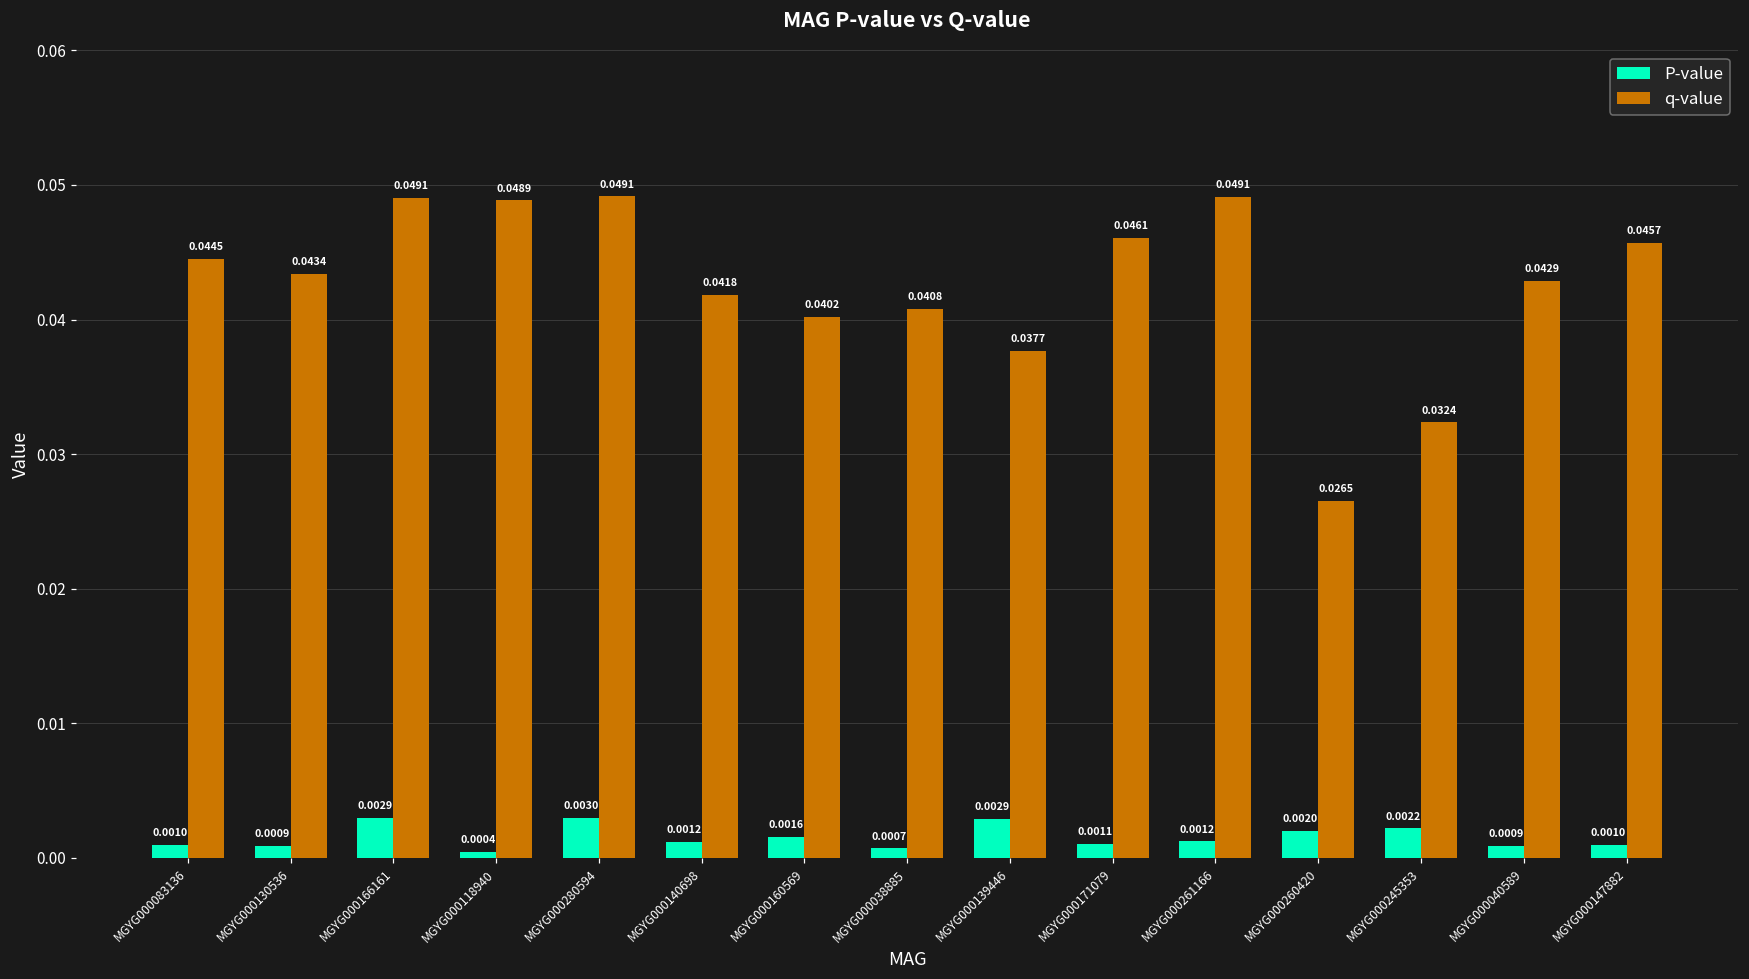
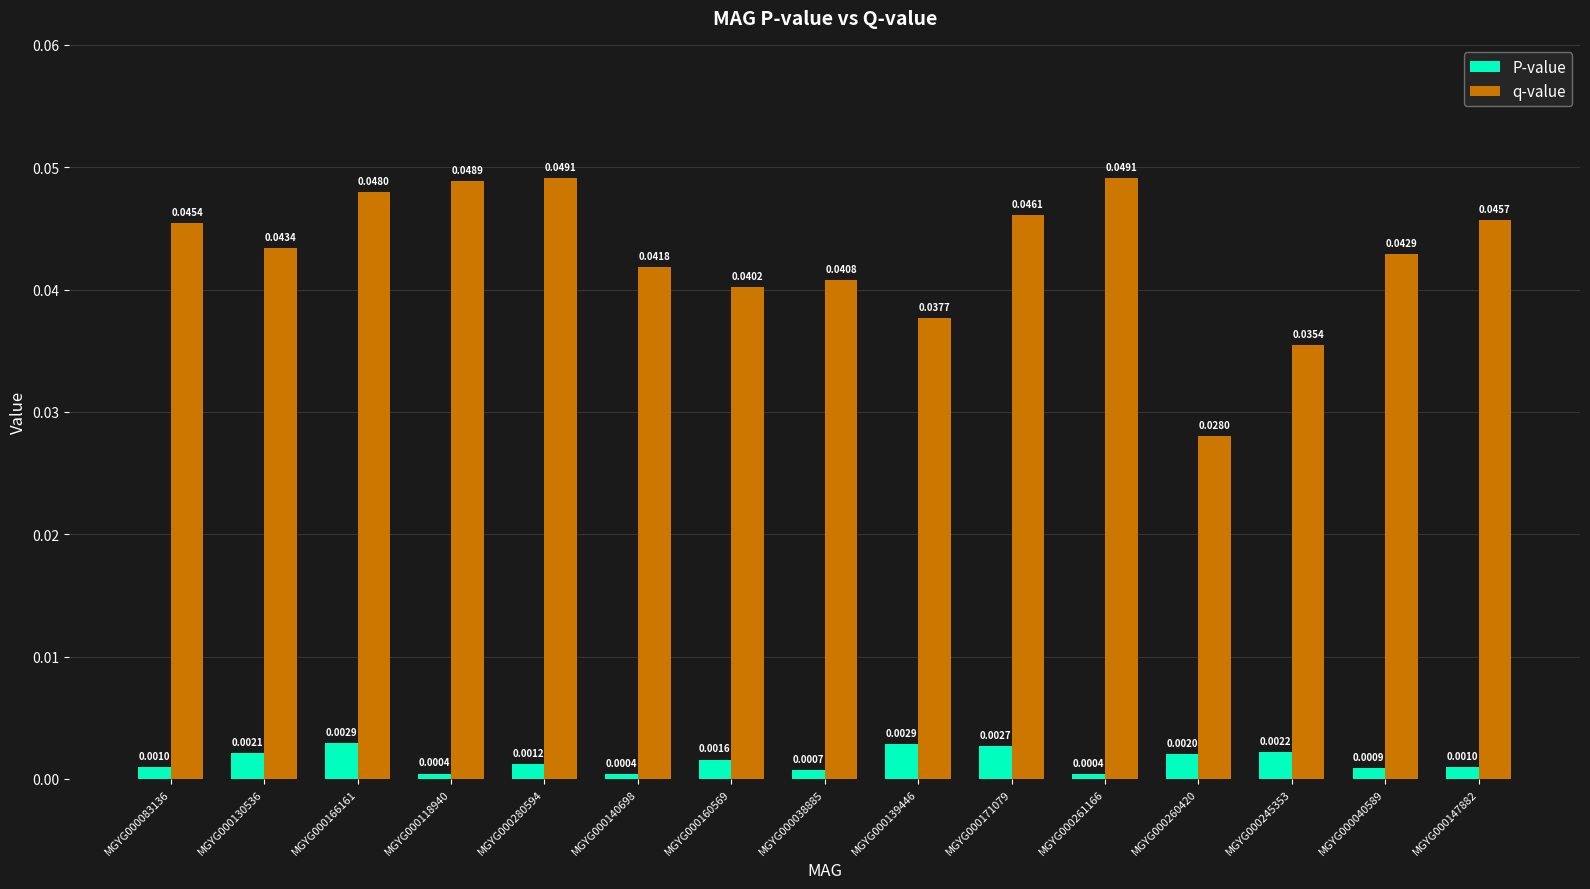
q-value, MGYG000083136: 0.0445 -> 0.0454
P-value, MGYG000130536: 0.0009 -> 0.0021
q-value, MGYG000166161: 0.0491 -> 0.0480
P-value, MGYG000280594: 0.0030 -> 0.0012
P-value, MGYG000140698: 0.0012 -> 0.0004
P-value, MGYG000171079: 0.0011 -> 0.0027
P-value, MGYG000261166: 0.0012 -> 0.0004
q-value, MGYG000260420: 0.0265 -> 0.0280
q-value, MGYG000245353: 0.0324 -> 0.0354
